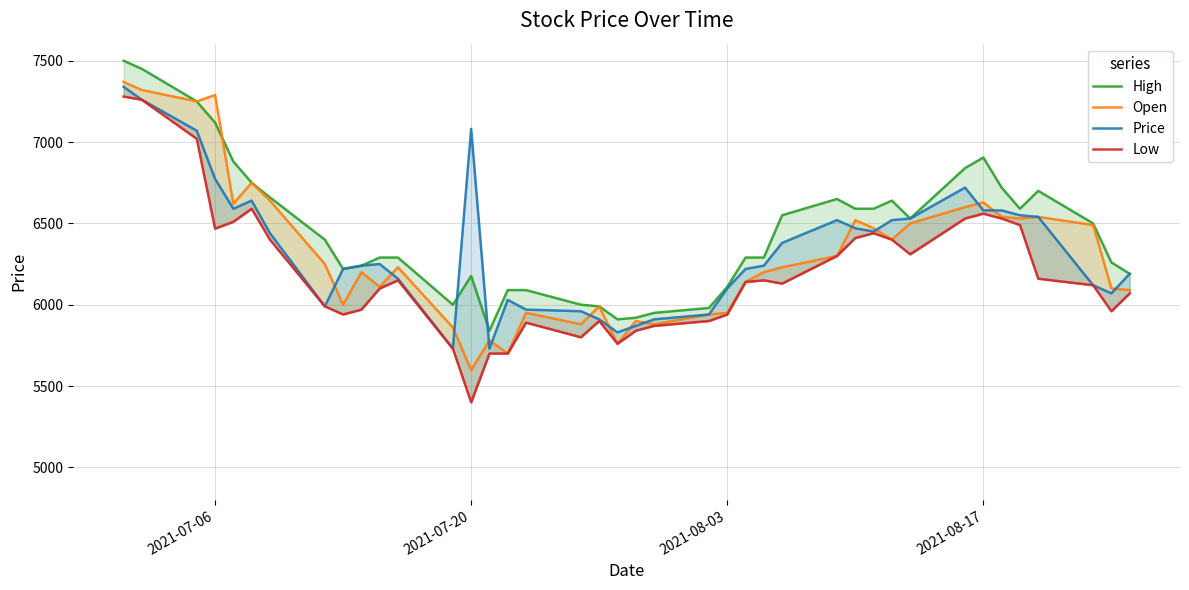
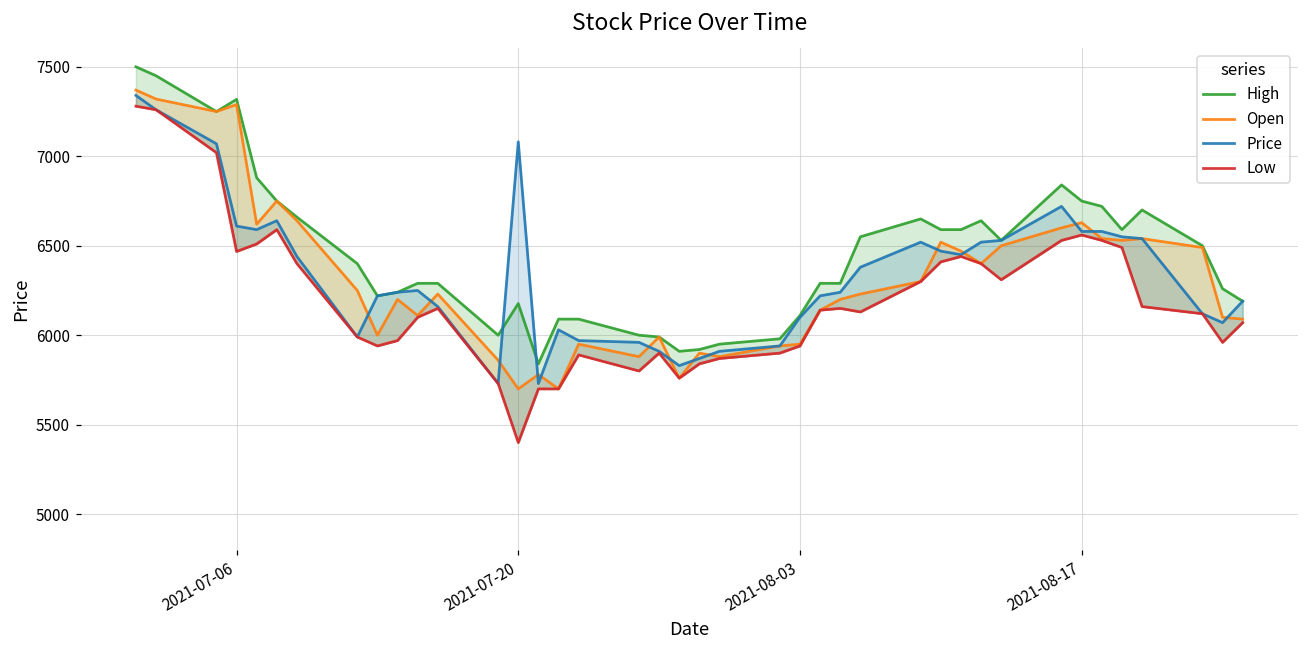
High, 2021-07-06: 7120 -> 7320
Price, 2021-07-06: 6770 -> 6610
Open, 2021-07-20: 5600 -> 5700
High, 2021-08-17: 6910 -> 6750
